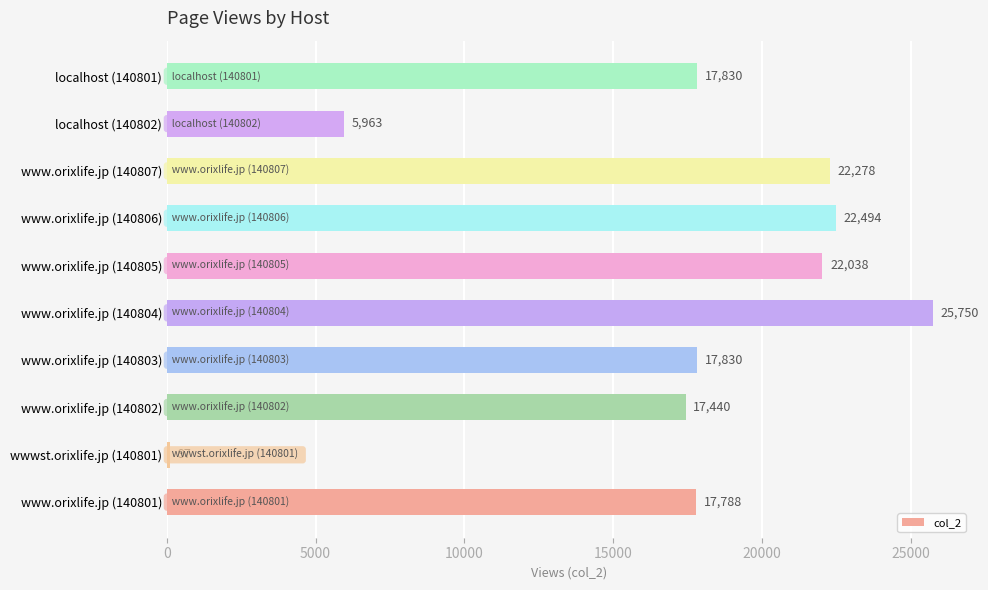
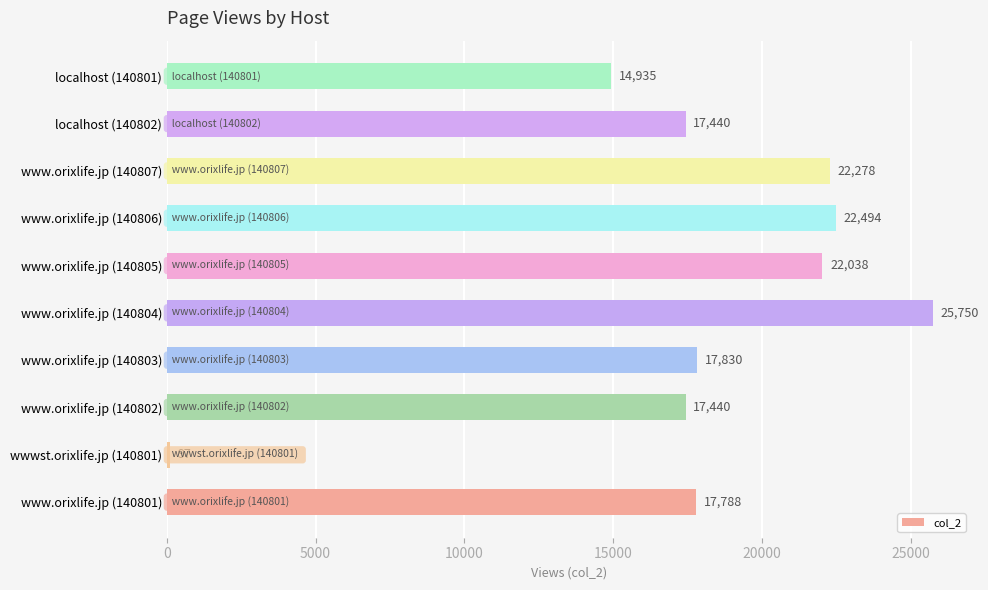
localhost (140801): 17,830 -> 14,935
localhost (140802): 5,963 -> 17,440
